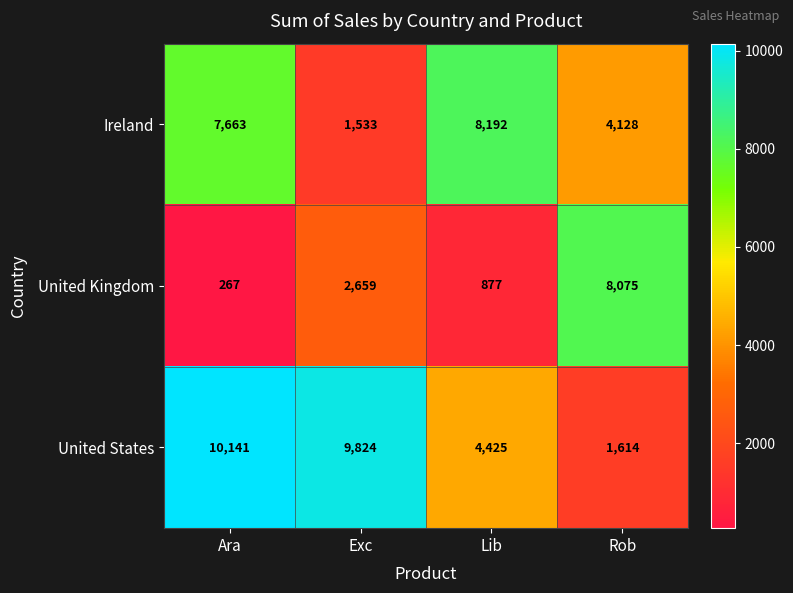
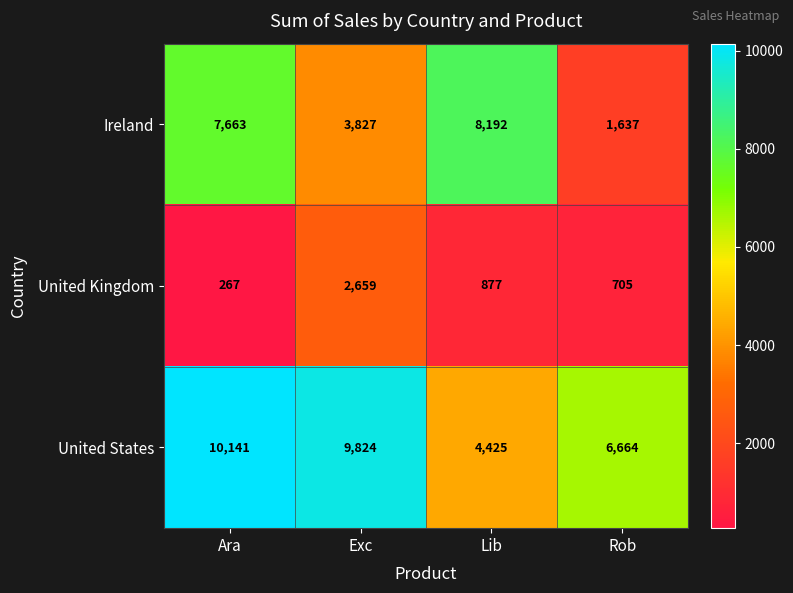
Ireland, Exc: 1,533 -> 3,827
Ireland, Rob: 4,128 -> 1,637
United Kingdom, Rob: 8,075 -> 705
United States, Rob: 1,614 -> 6,664
